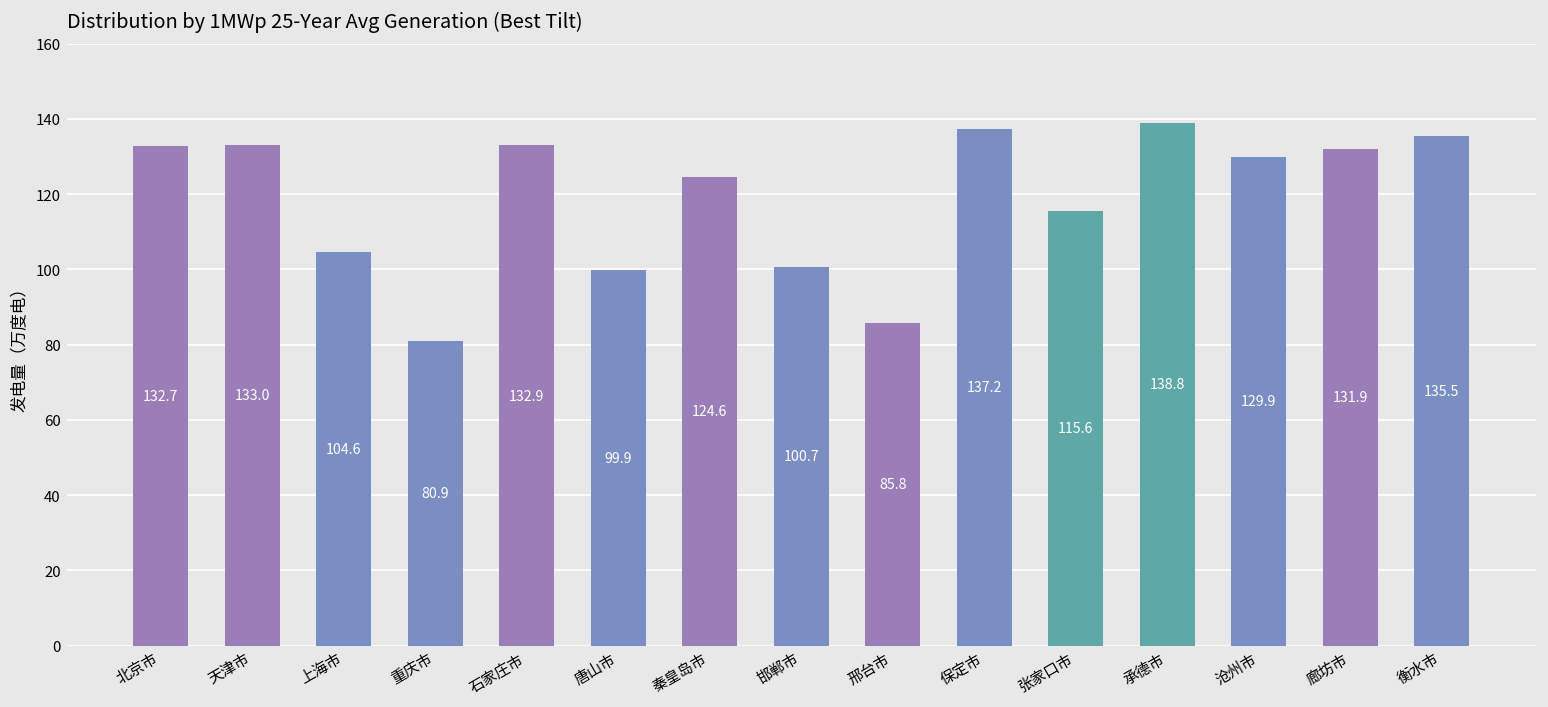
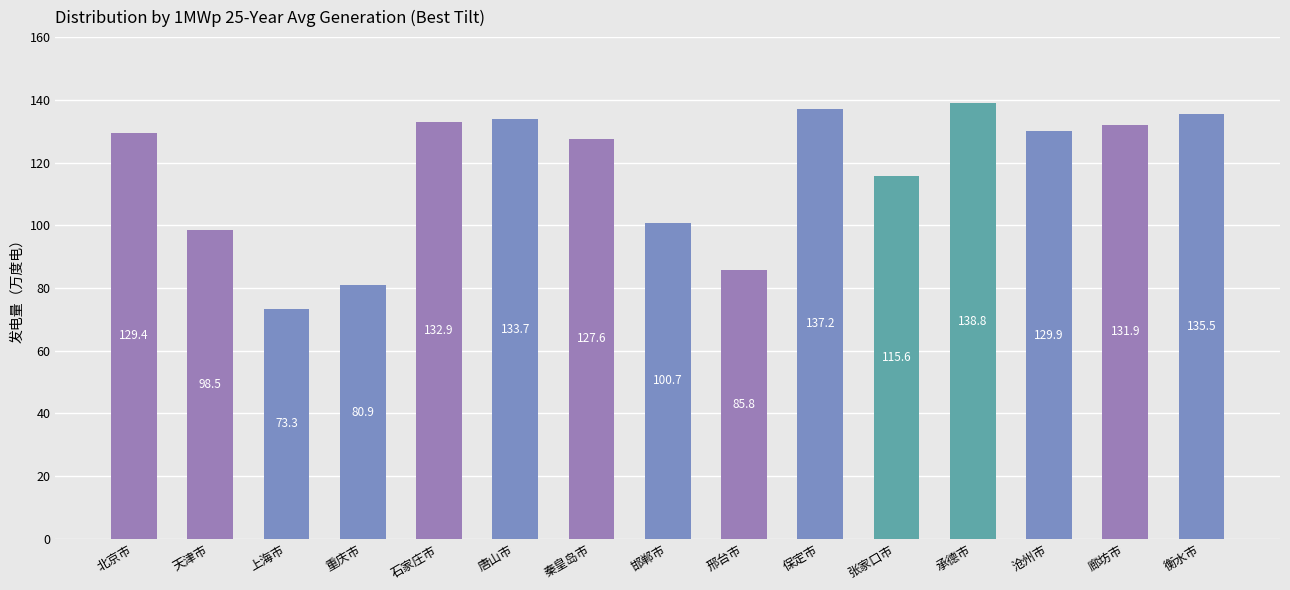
北京市: 132.7 -> 129.4
天津市: 133.0 -> 98.5
上海市: 104.6 -> 73.3
唐山市: 99.9 -> 133.7
秦皇岛市: 124.6 -> 127.6
